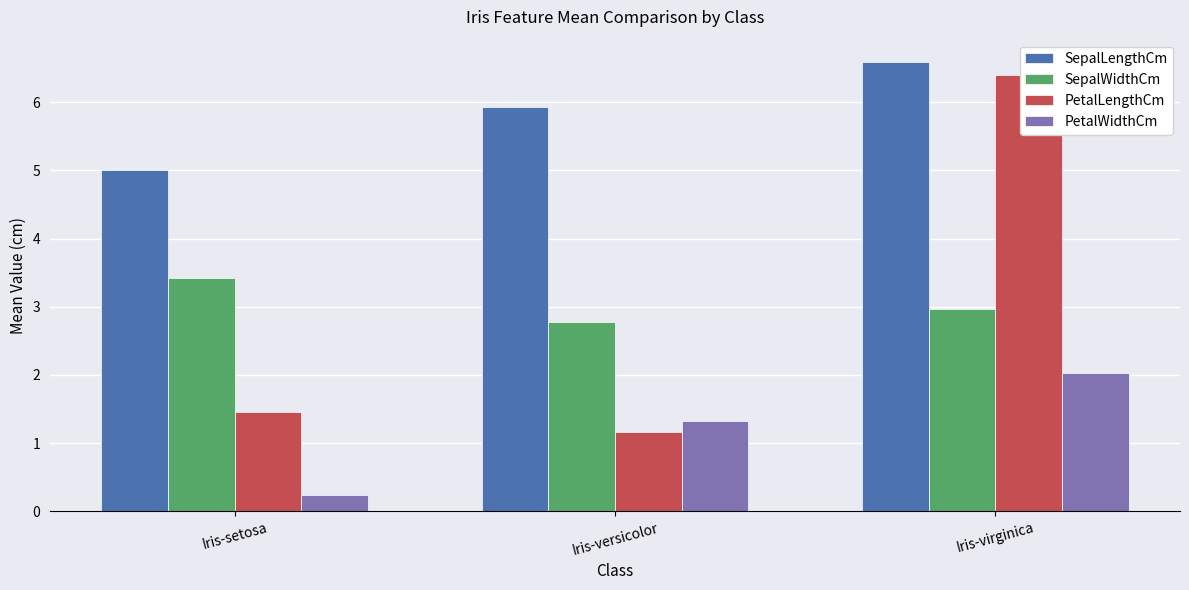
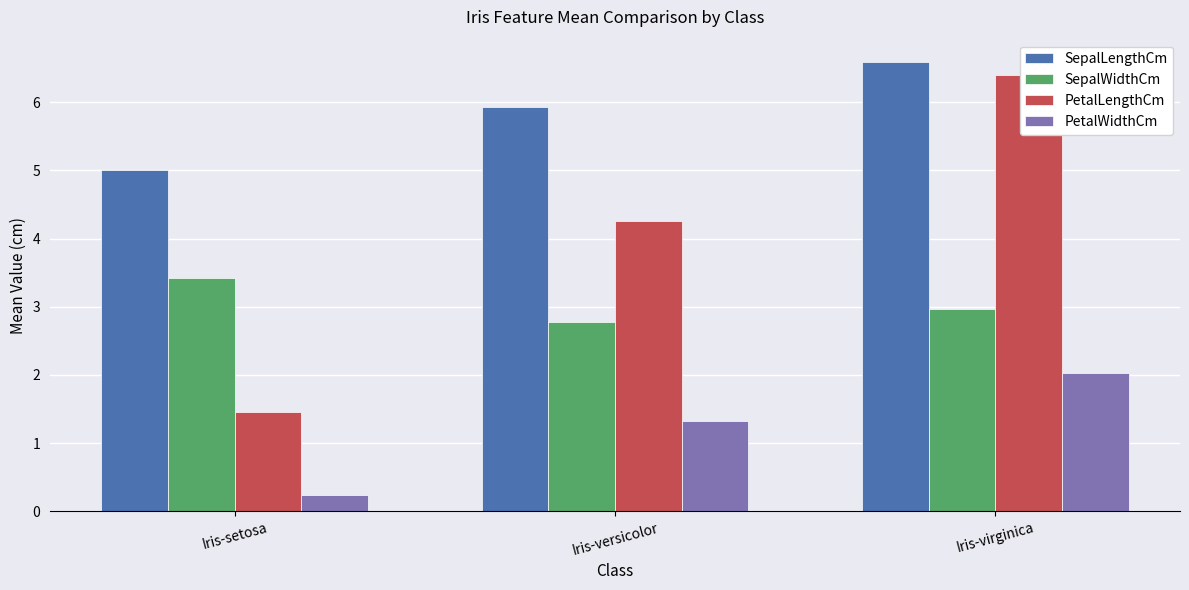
PetalLengthCm, Iris-versicolor: 1.2 -> 4.3
